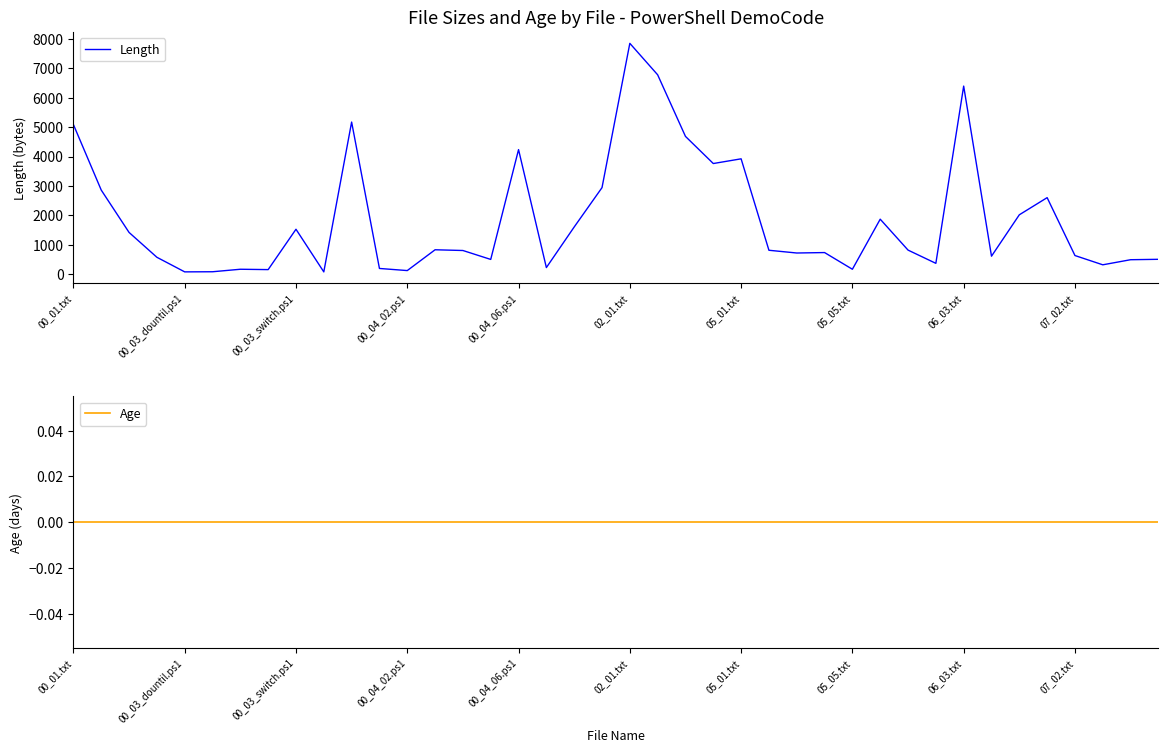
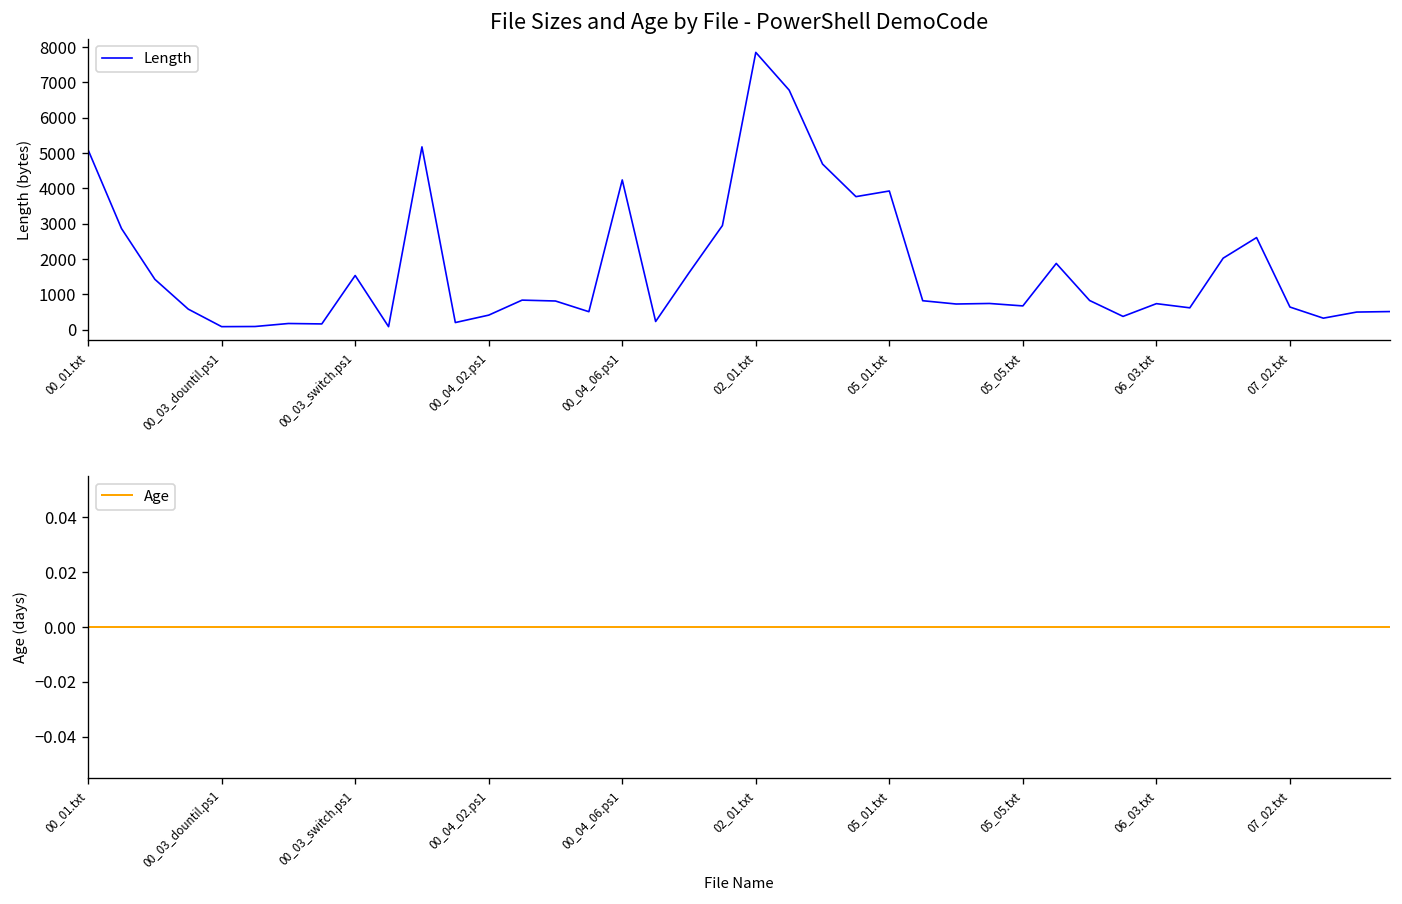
File Sizes and Age by File - PowerShell DemoCode, 00_04_02.ps1: 100 -> 400
File Sizes and Age by File - PowerShell DemoCode, 05_05.txt: 200 -> 700
File Sizes and Age by File - PowerShell DemoCode, 06_03.txt: 6400 -> 700
